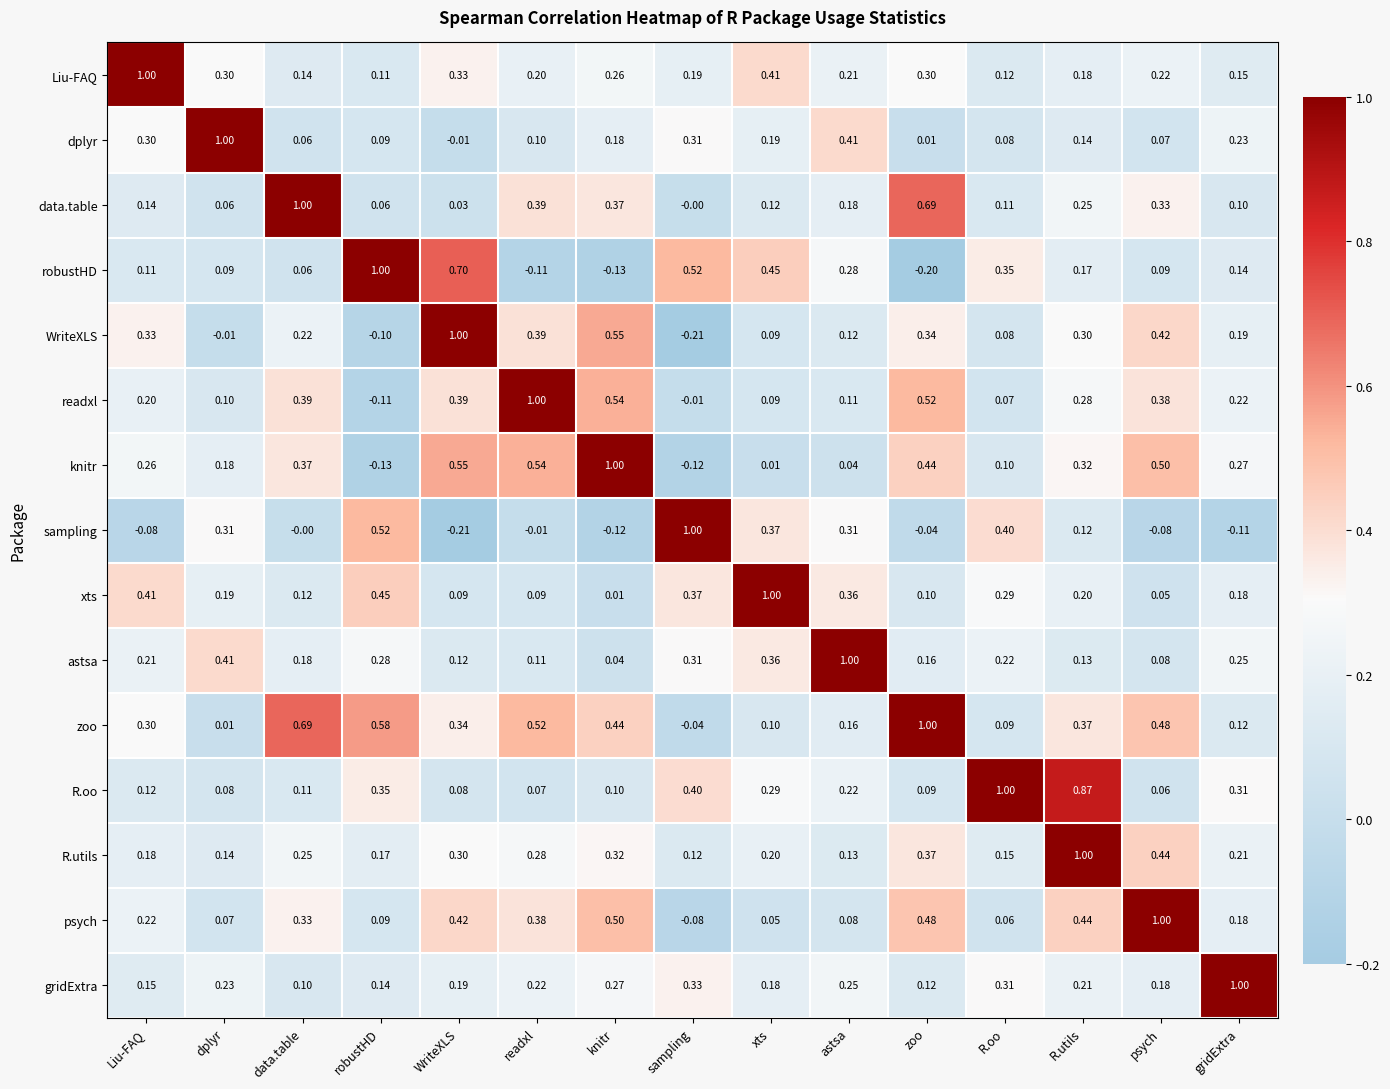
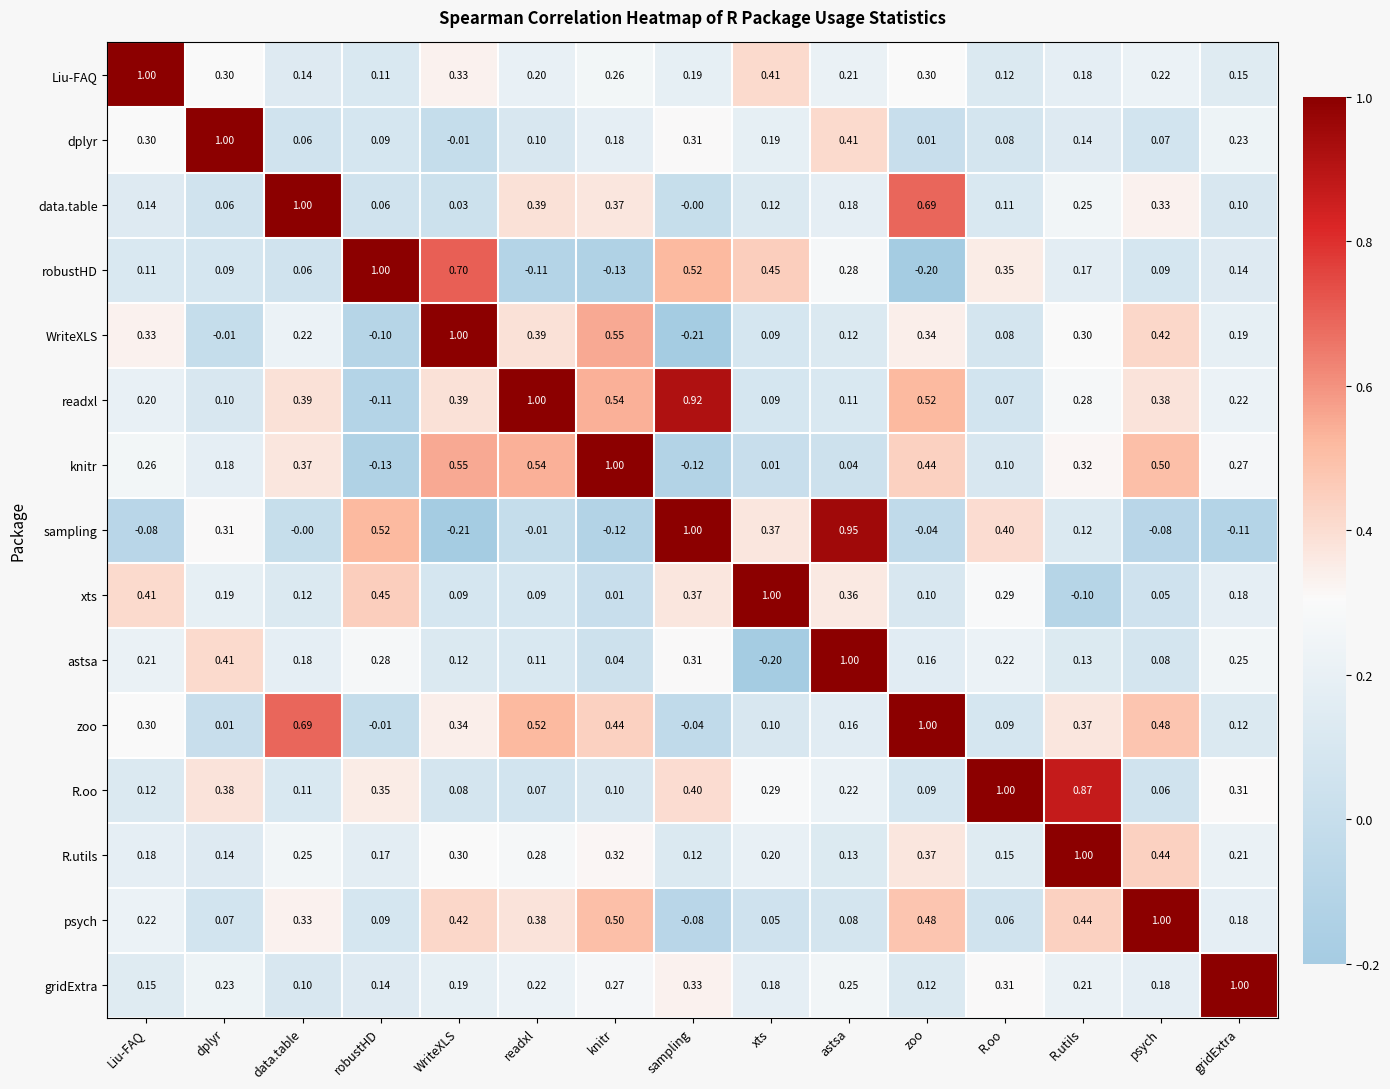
readxl, sampling: -0.01 -> 0.92
sampling, astsa: 0.31 -> 0.95
xts, R.utils: 0.20 -> -0.10
astsa, xts: 0.36 -> -0.20
zoo, robustHD: 0.58 -> -0.01
R.oo, dplyr: 0.08 -> 0.38
